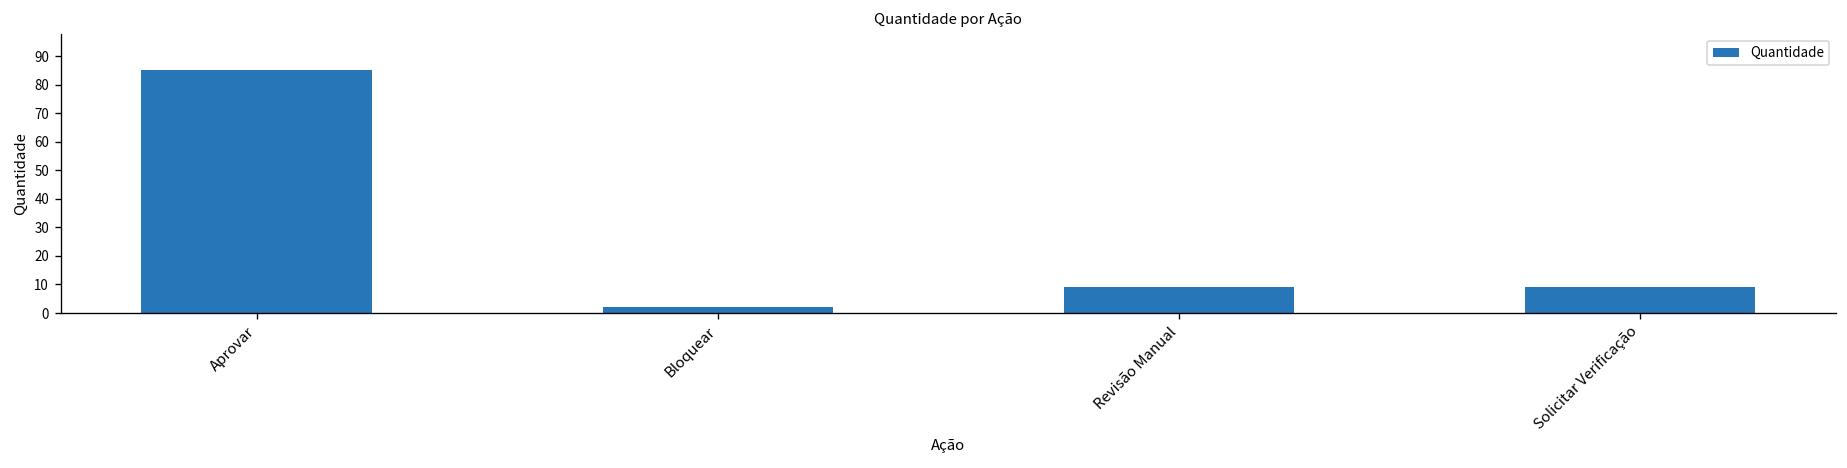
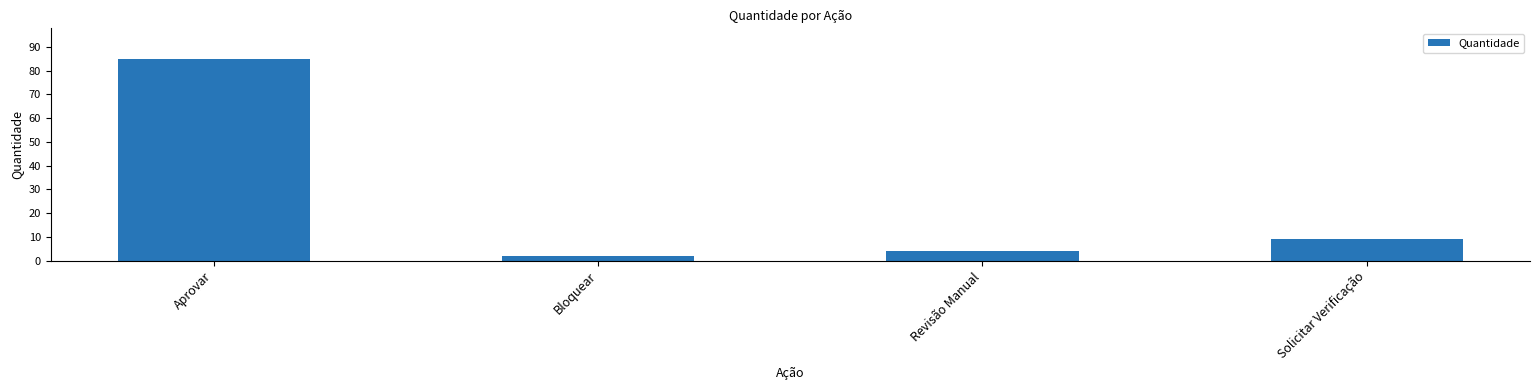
Revisão Manual: 9 -> 4
